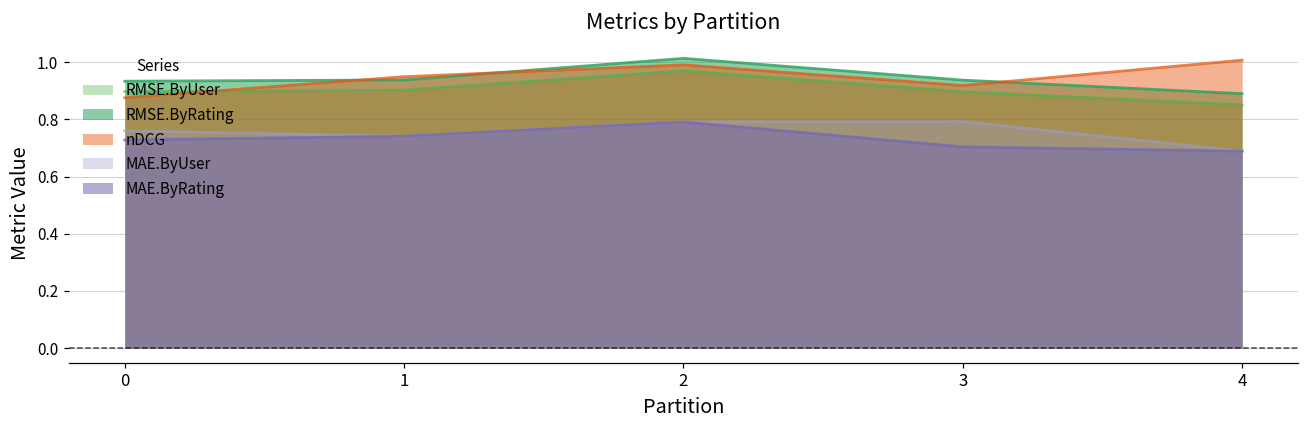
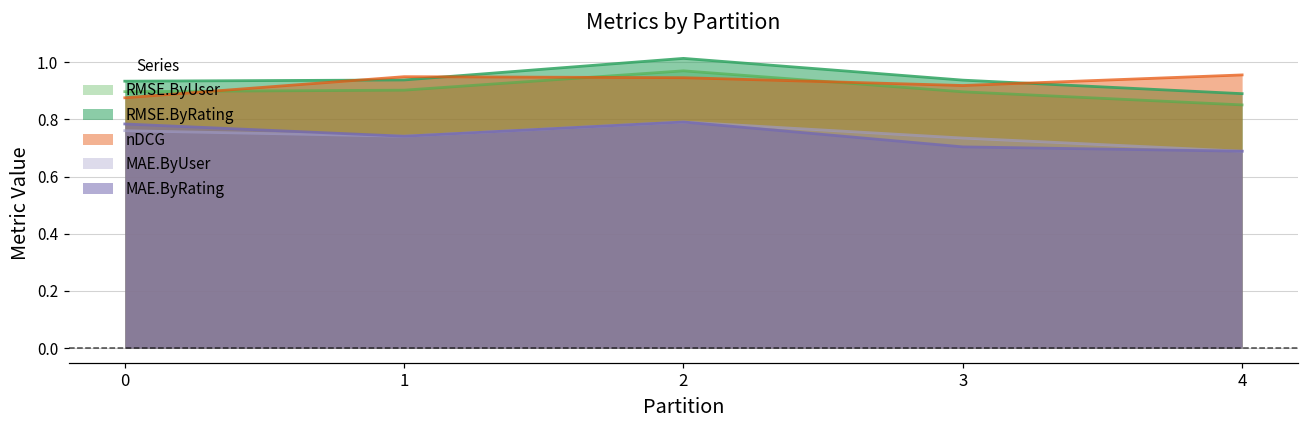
MAE.ByRating, 0: 0.73 -> 0.78
nDCG, 2: 0.99 -> 0.95
MAE.ByUser, 3: 0.79 -> 0.73
nDCG, 4: 1.01 -> 0.96
